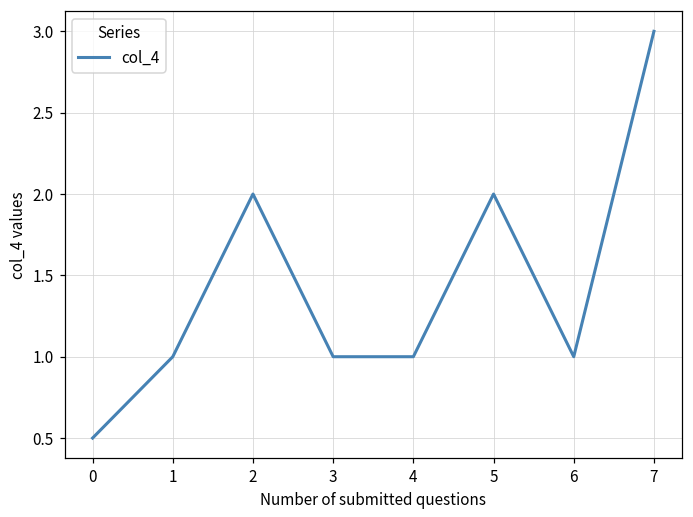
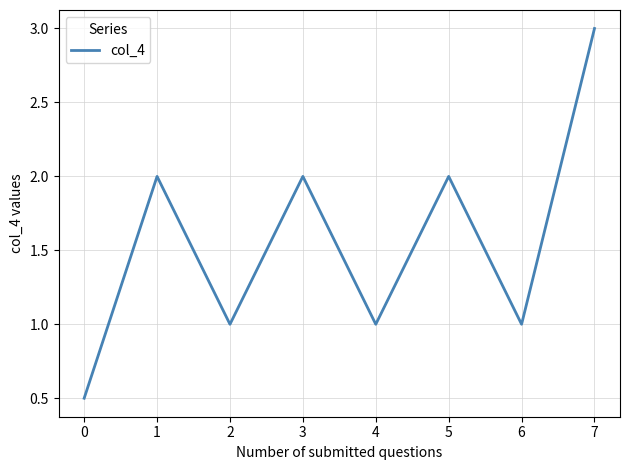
1: 1 -> 2
2: 2 -> 1
3: 1 -> 2
